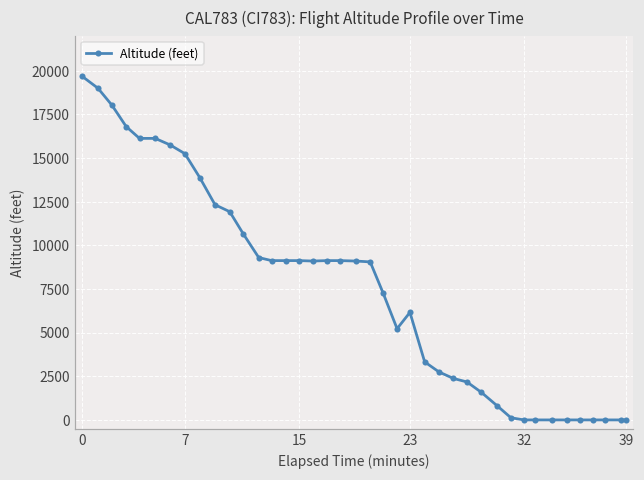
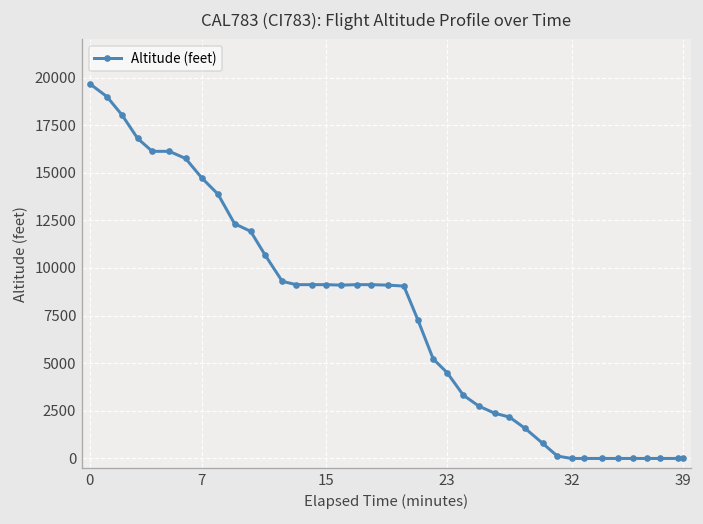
7: 15300 -> 14700
23: 6200 -> 4500
